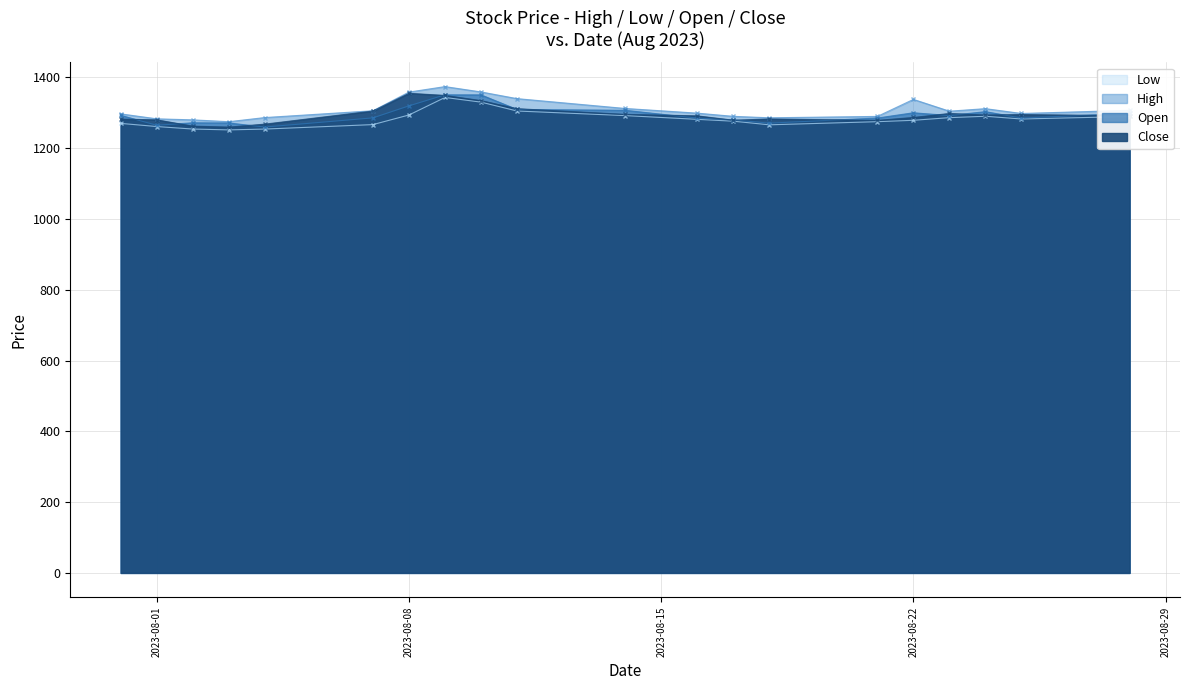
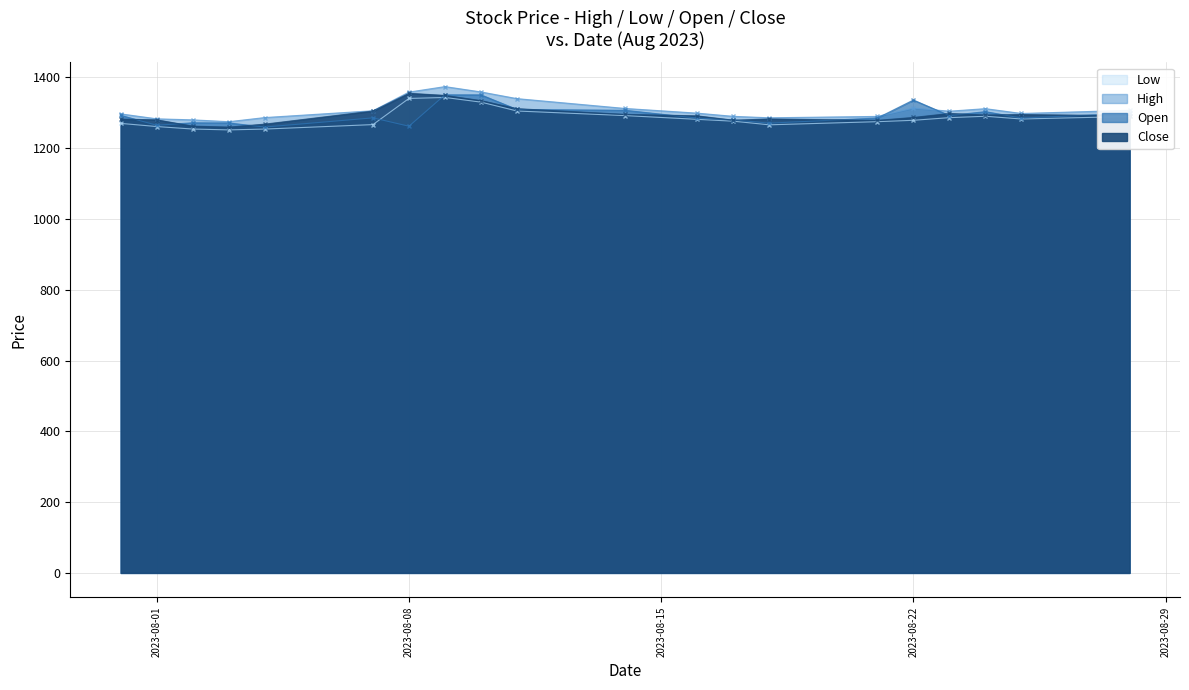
Low, 2023-08-08: 1290 -> 1340
Open, 2023-08-08: 1320 -> 1260
High, 2023-08-22: 1340 -> 1310
Open, 2023-08-22: 1300 -> 1340
